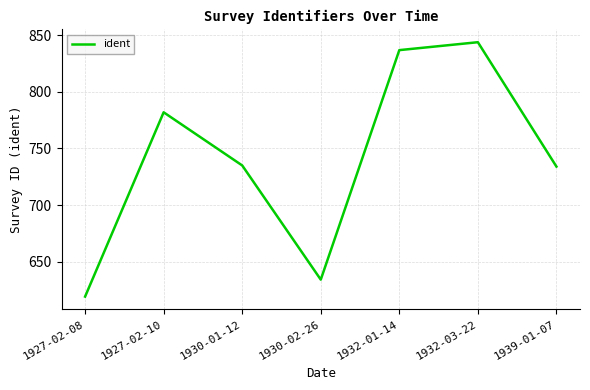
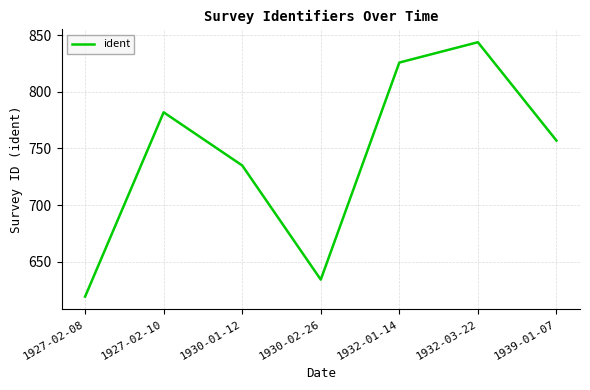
1932-01-14: 837 -> 826
1939-01-07: 734 -> 757
